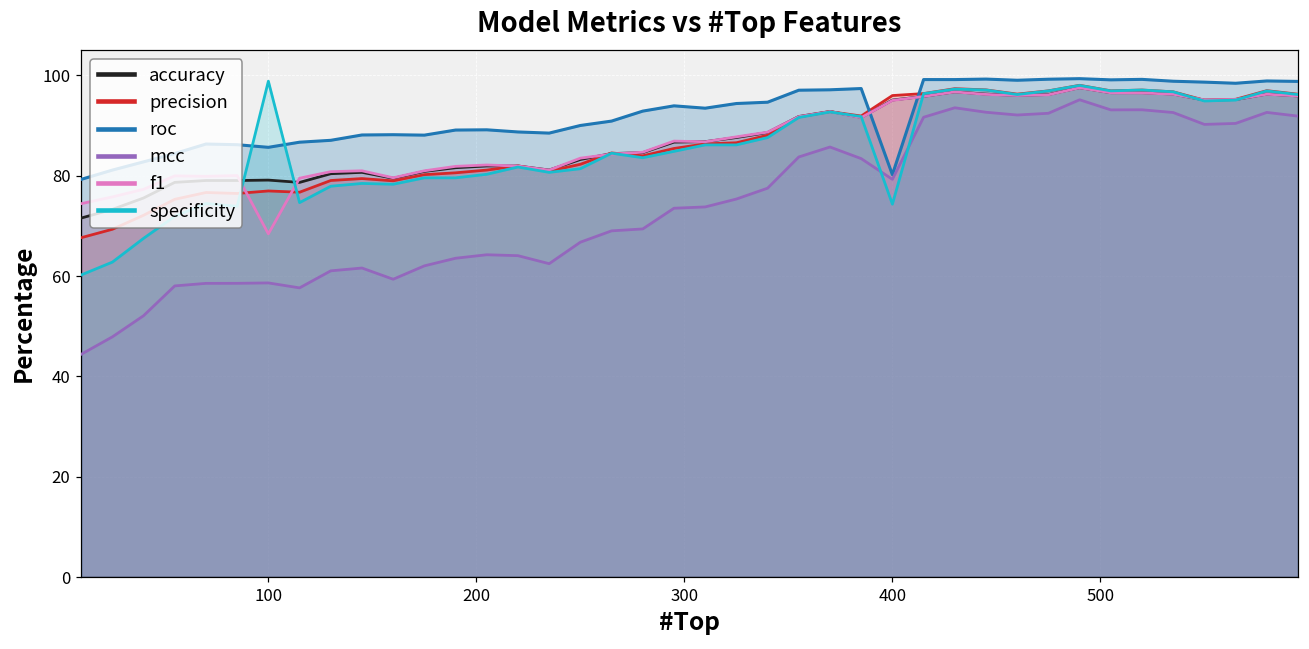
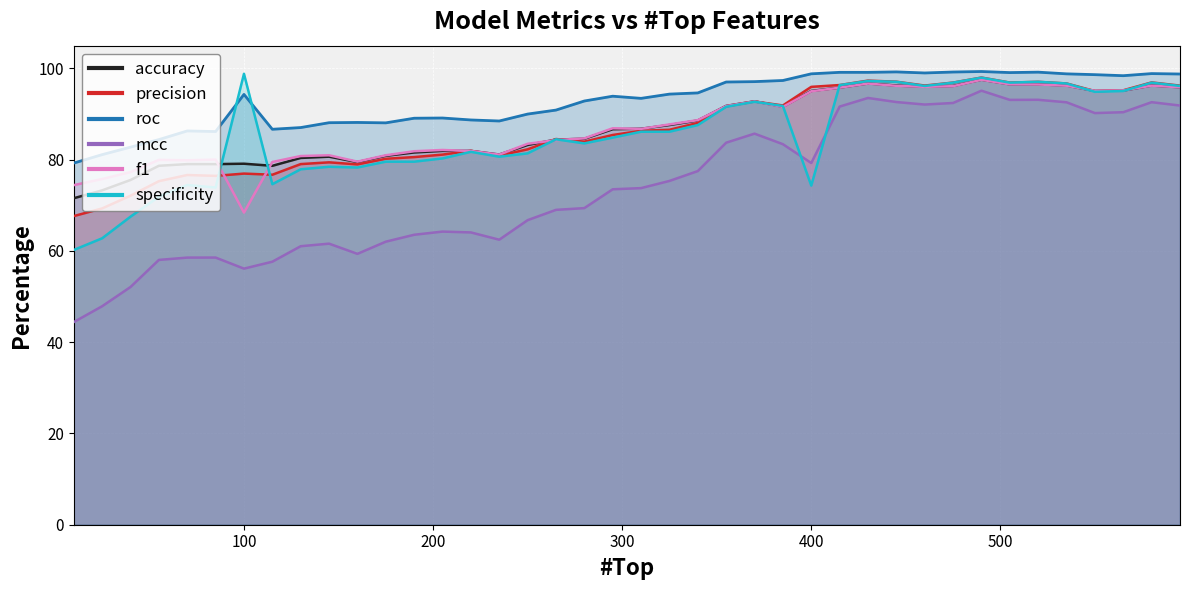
roc, 100: 86 -> 94
mcc, 100: 59 -> 56
roc, 400: 80 -> 99
